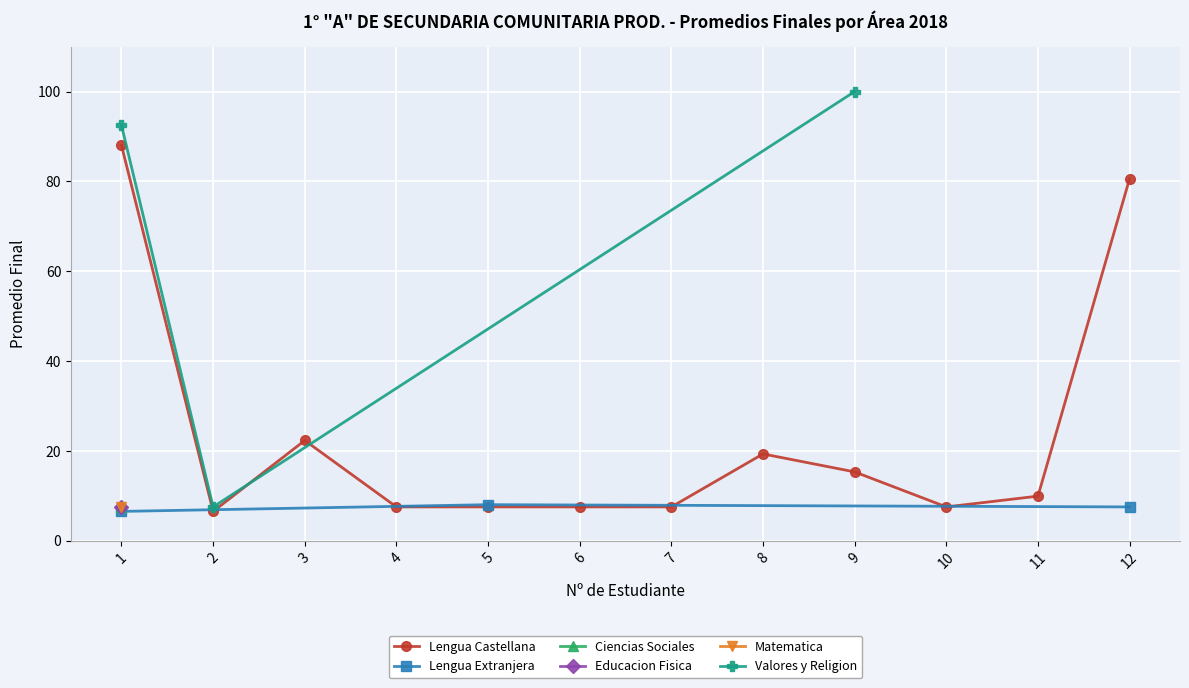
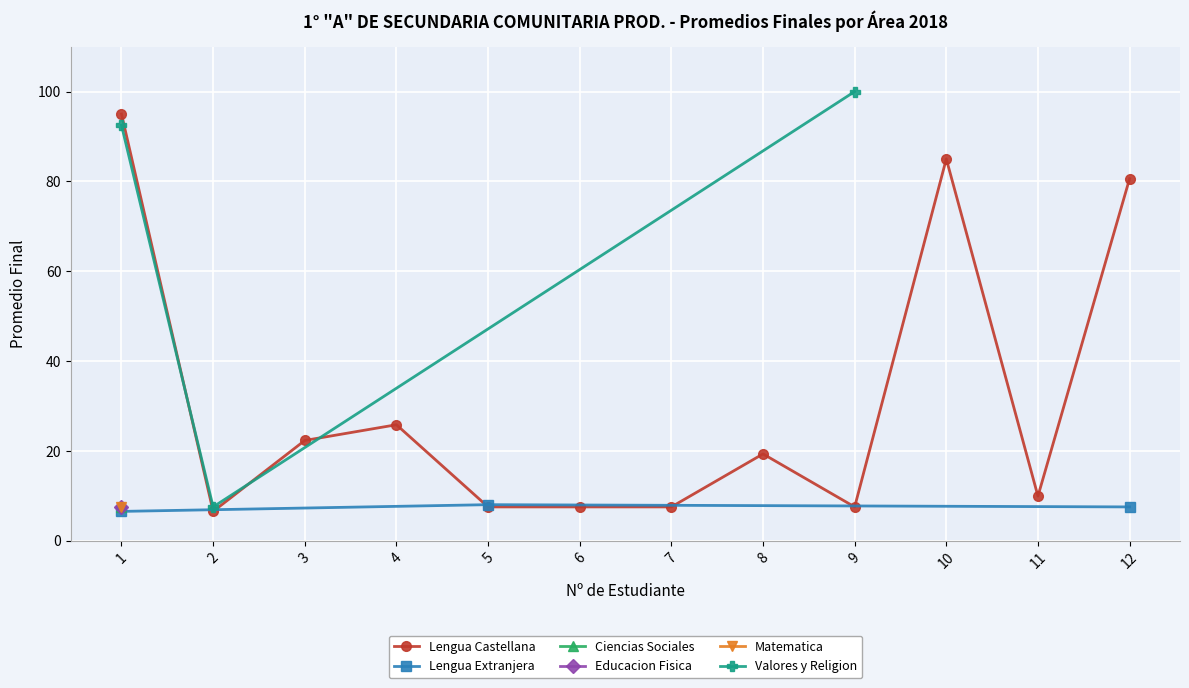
Lengua Castellana, 1: 88 -> 95
Lengua Castellana, 4: 8 -> 26
Lengua Castellana, 9: 15 -> 8
Lengua Castellana, 10: 8 -> 85
